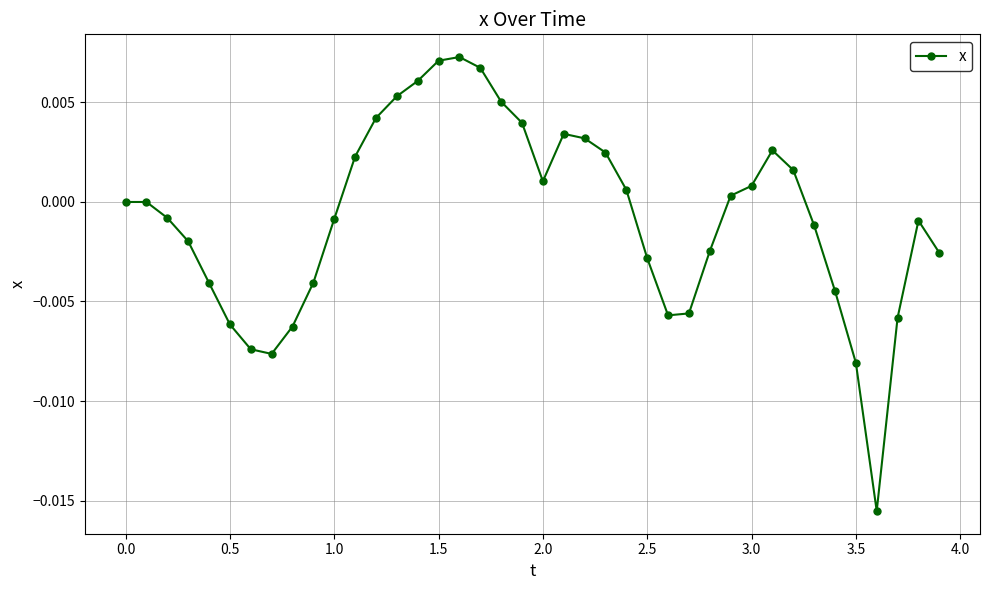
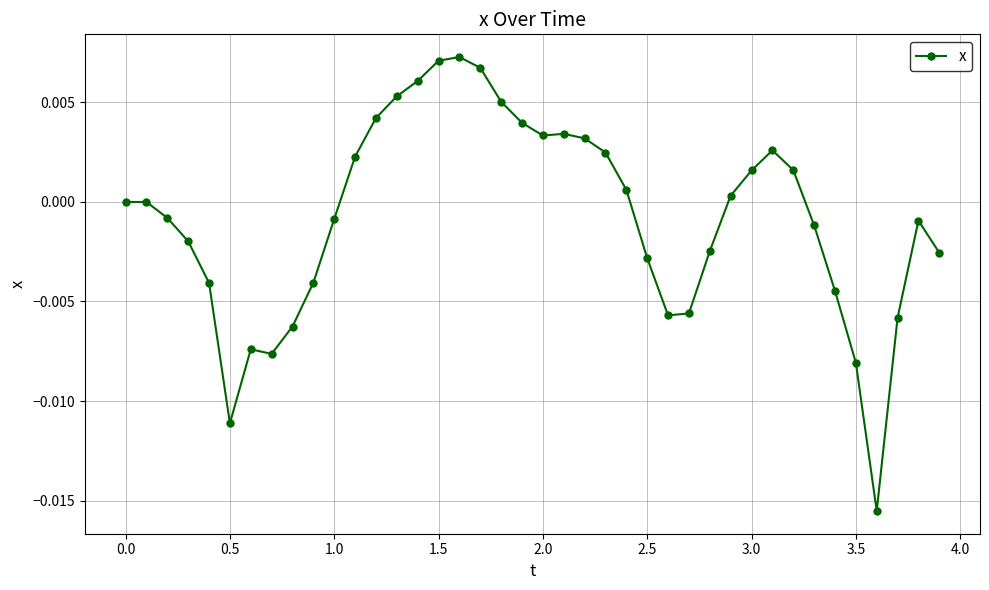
0.5: -0.0062 -> -0.0111
2.0: 0.0010 -> 0.0033
3.0: 0.0008 -> 0.0016
